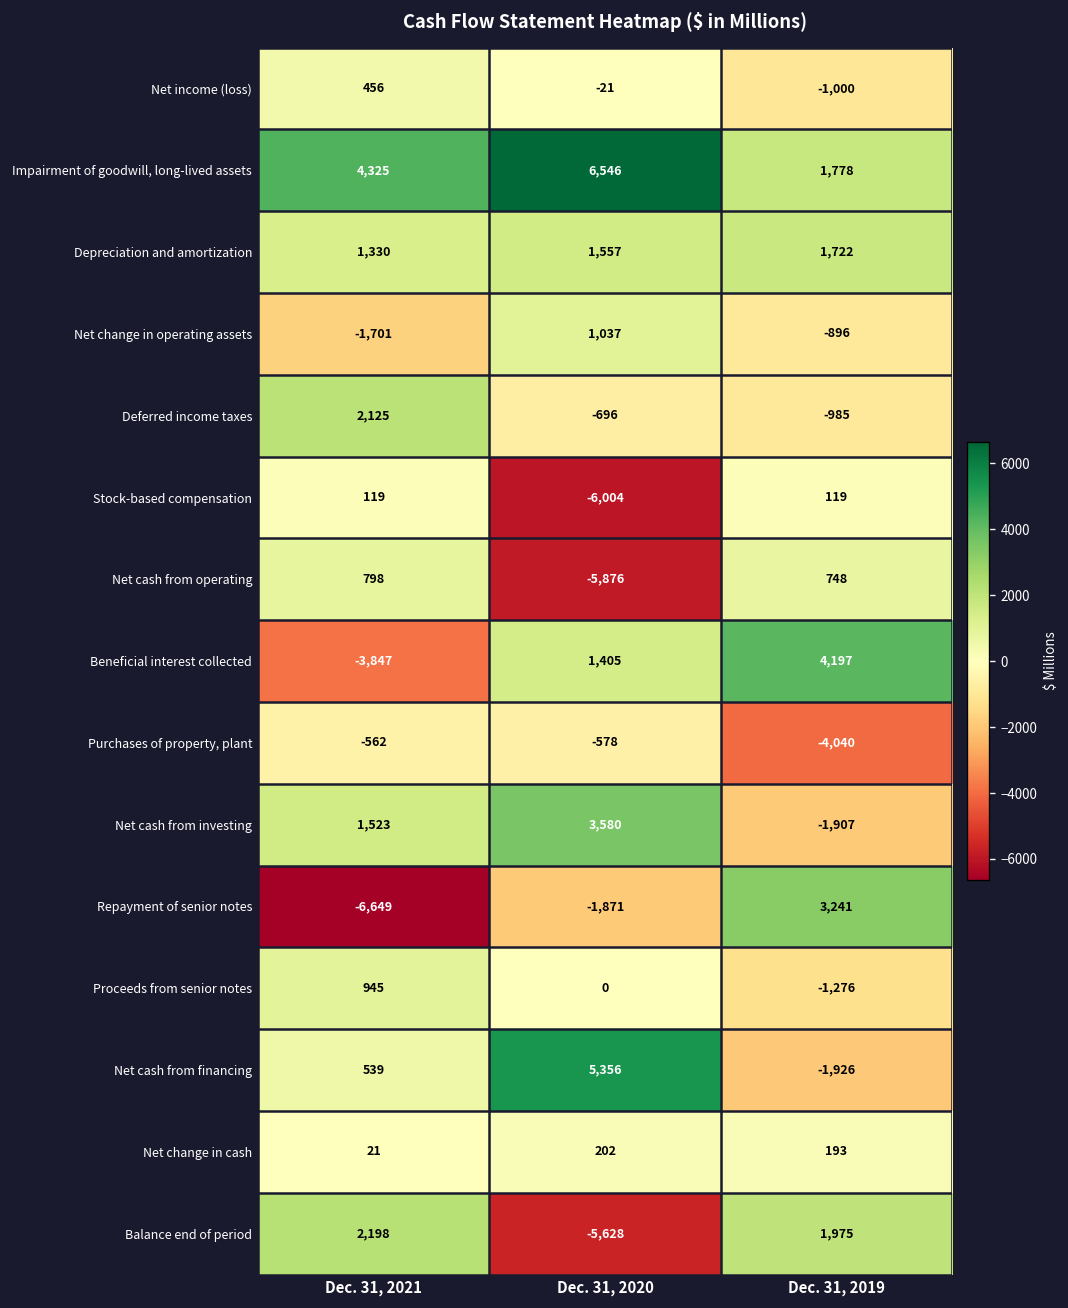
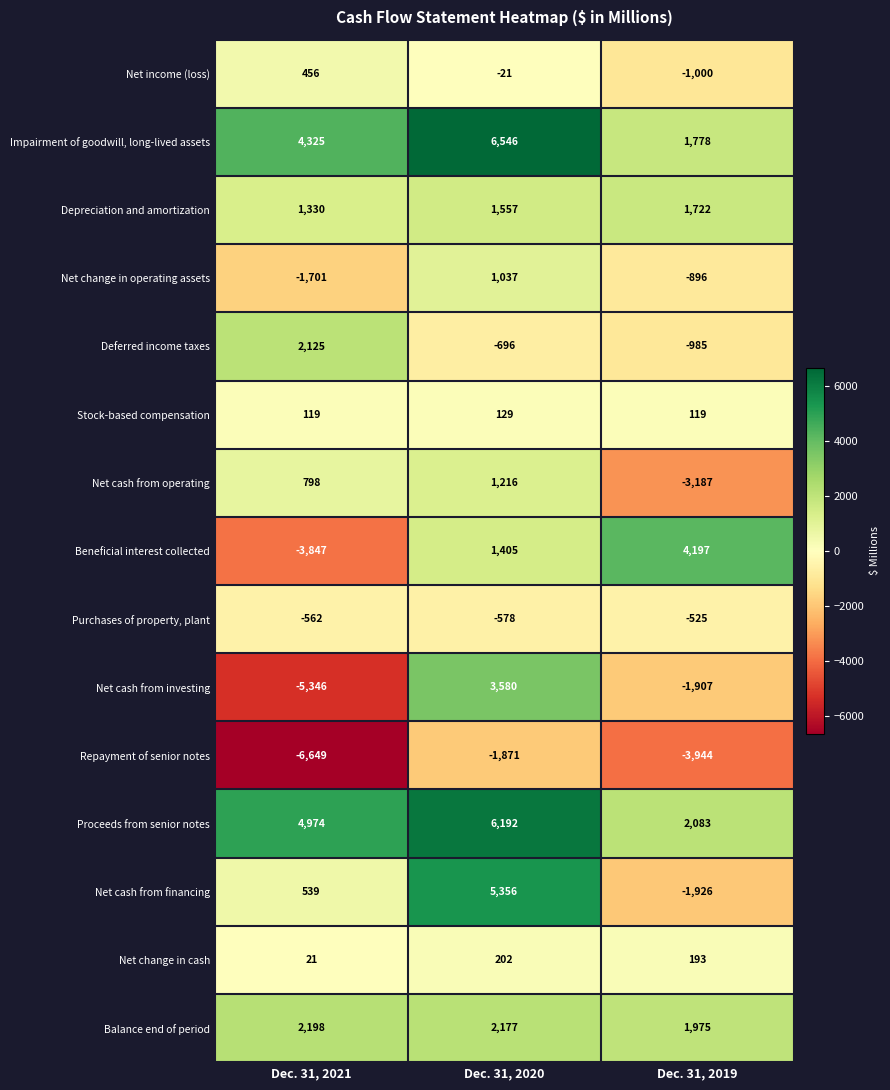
Stock-based compensation, Dec. 31, 2020: -6,004 -> 129
Net cash from operating, Dec. 31, 2020: -5,876 -> 1,216
Net cash from operating, Dec. 31, 2019: 748 -> -3,187
Purchases of property, plant, Dec. 31, 2019: -4,040 -> -525
Net cash from investing, Dec. 31, 2021: 1,523 -> -5,346
Repayment of senior notes, Dec. 31, 2019: 3,241 -> -3,944
Proceeds from senior notes, Dec. 31, 2021: 945 -> 4,974
Proceeds from senior notes, Dec. 31, 2020: 0 -> 6,192
Proceeds from senior notes, Dec. 31, 2019: -1,276 -> 2,083
Balance end of period, Dec. 31, 2020: -5,628 -> 2,177
